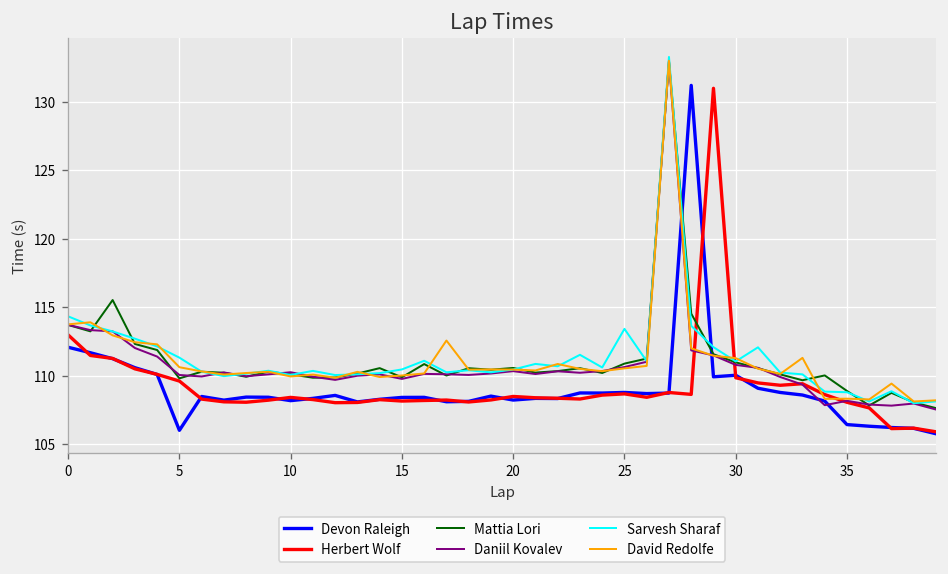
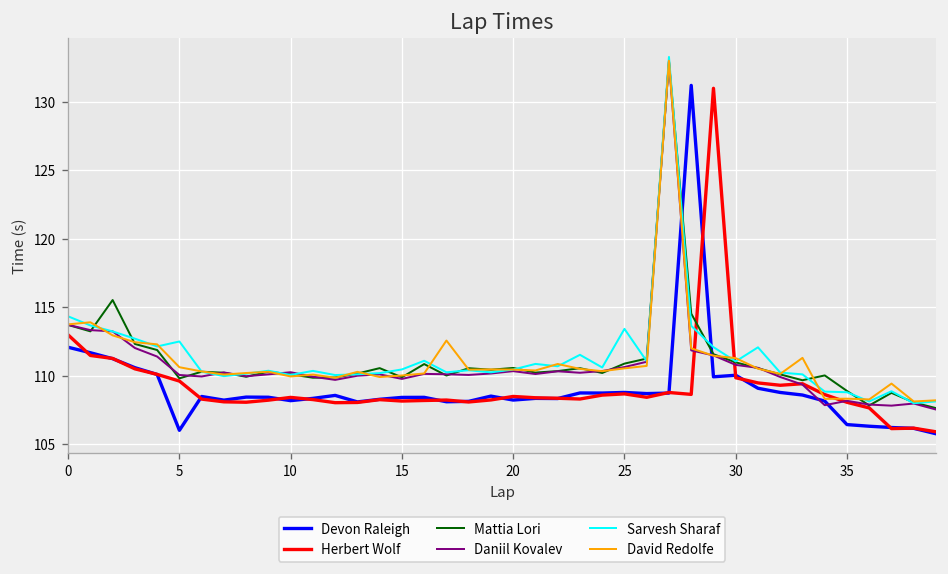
Sarvesh Sharaf, 5: 111.3 -> 112.5
